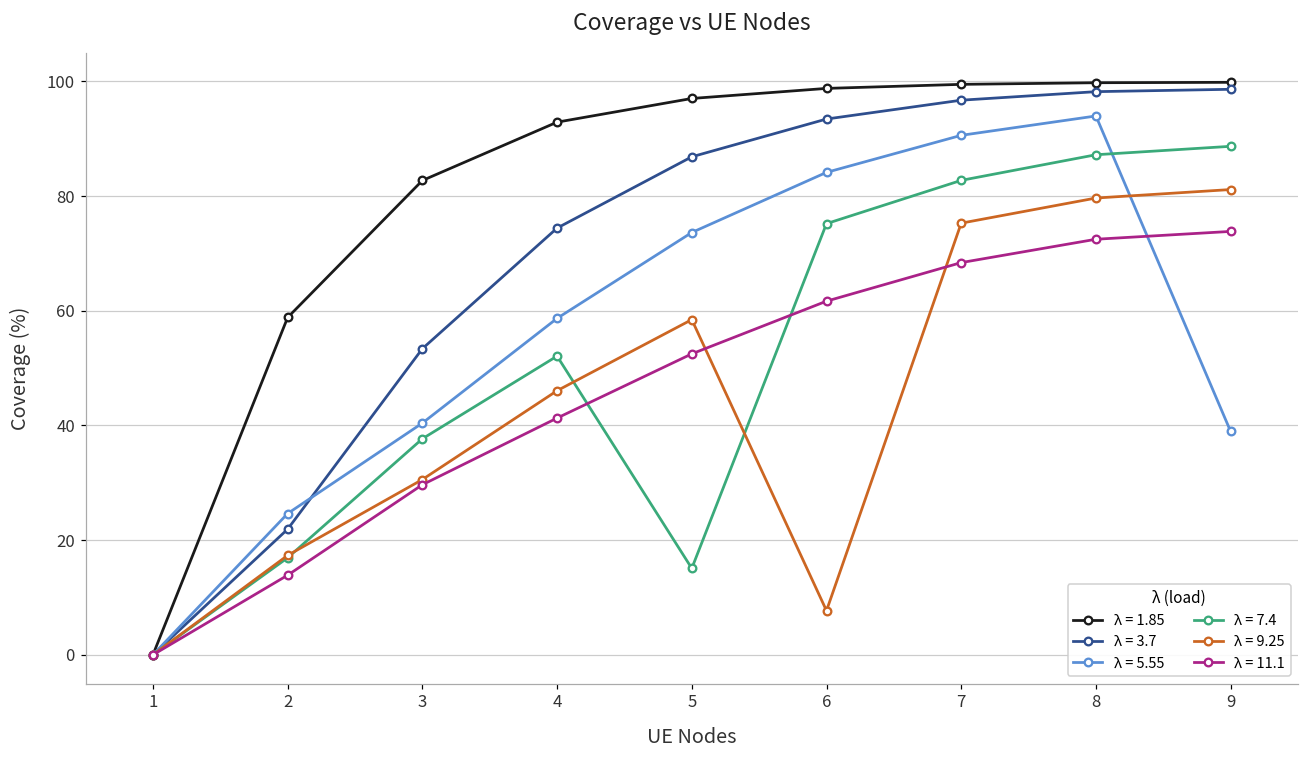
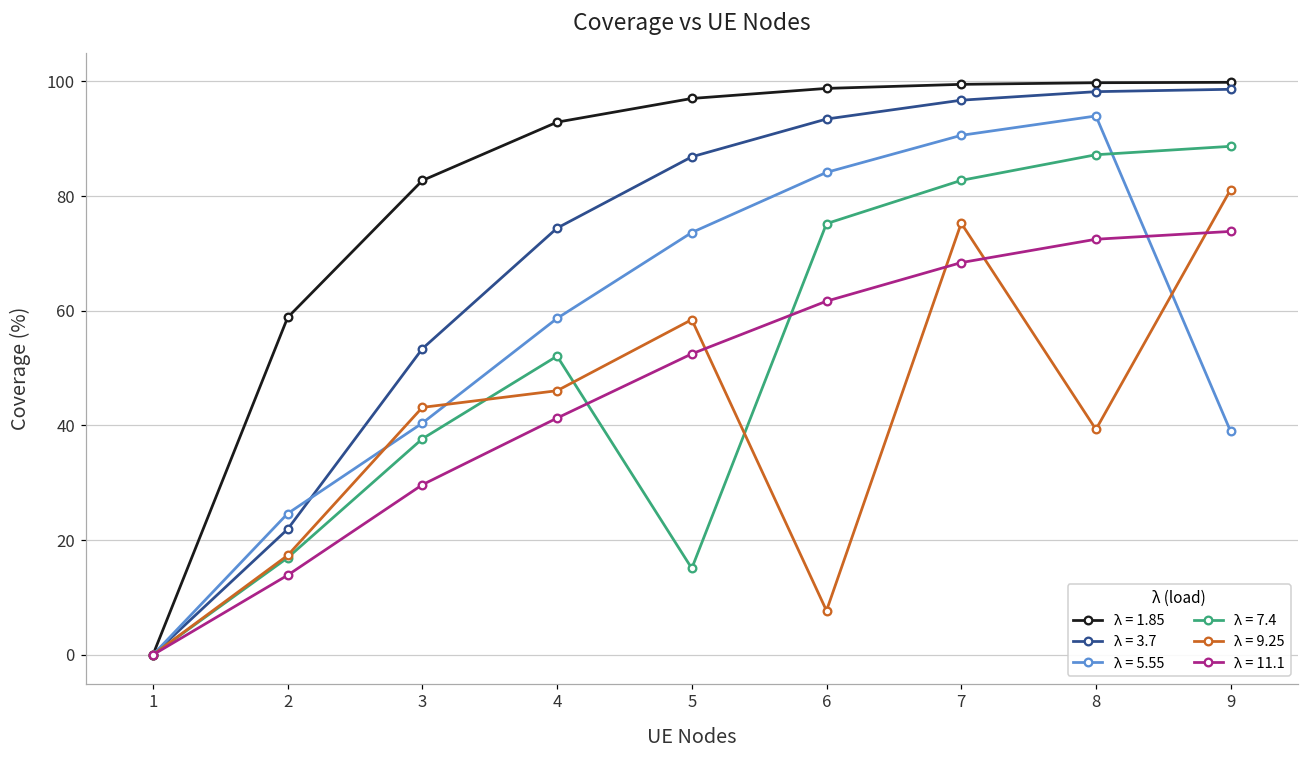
λ = 9.25, 3: 31 -> 43
λ = 9.25, 8: 80 -> 39
